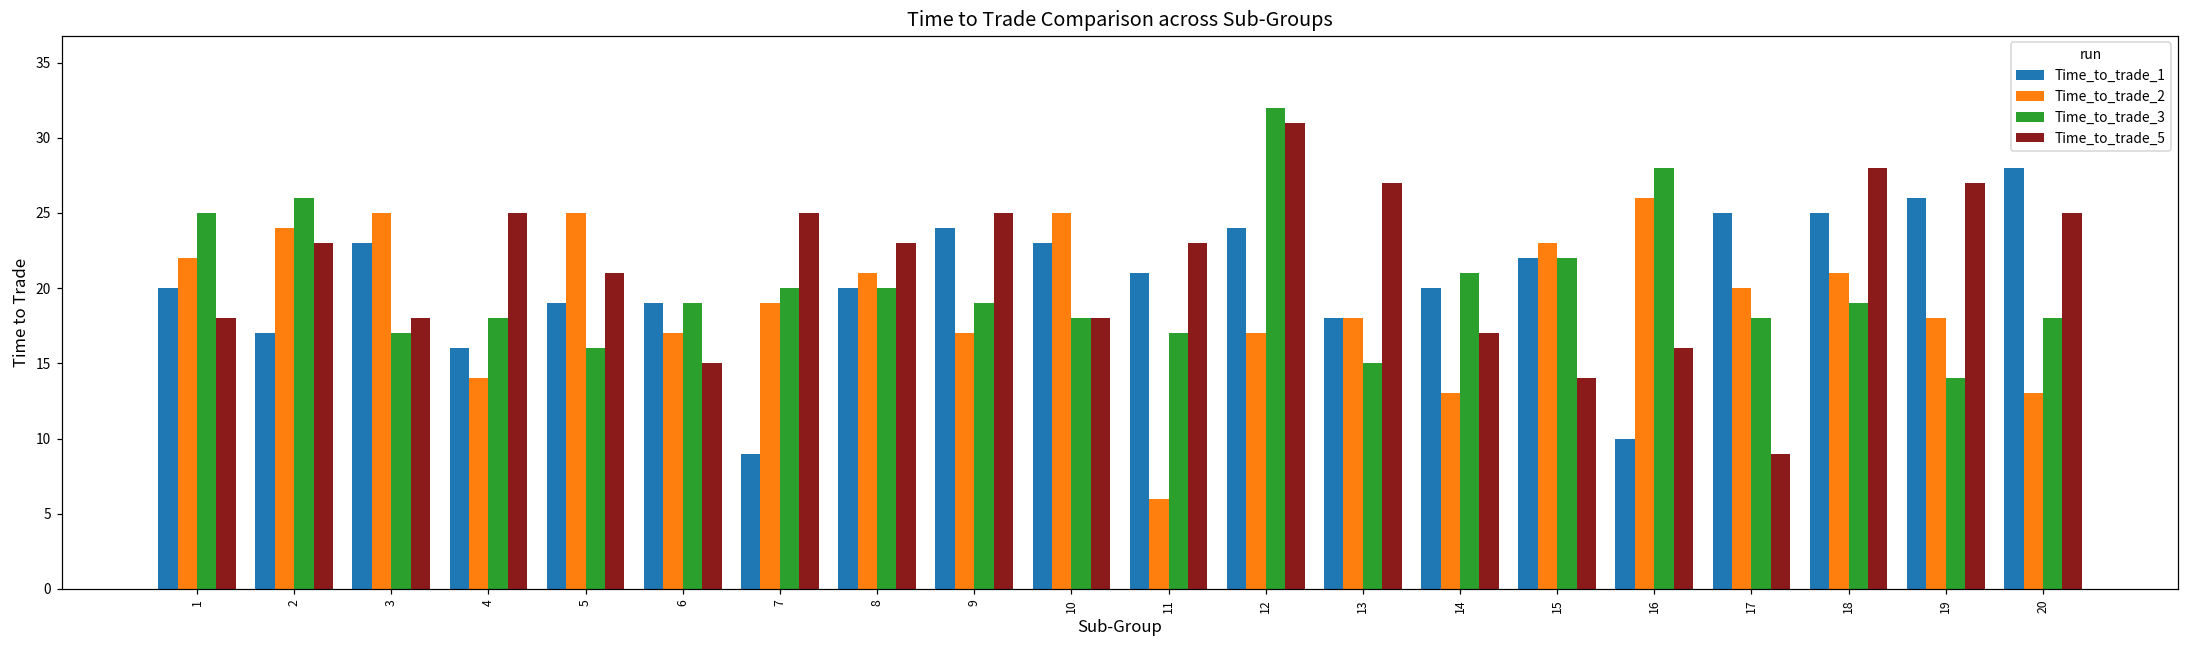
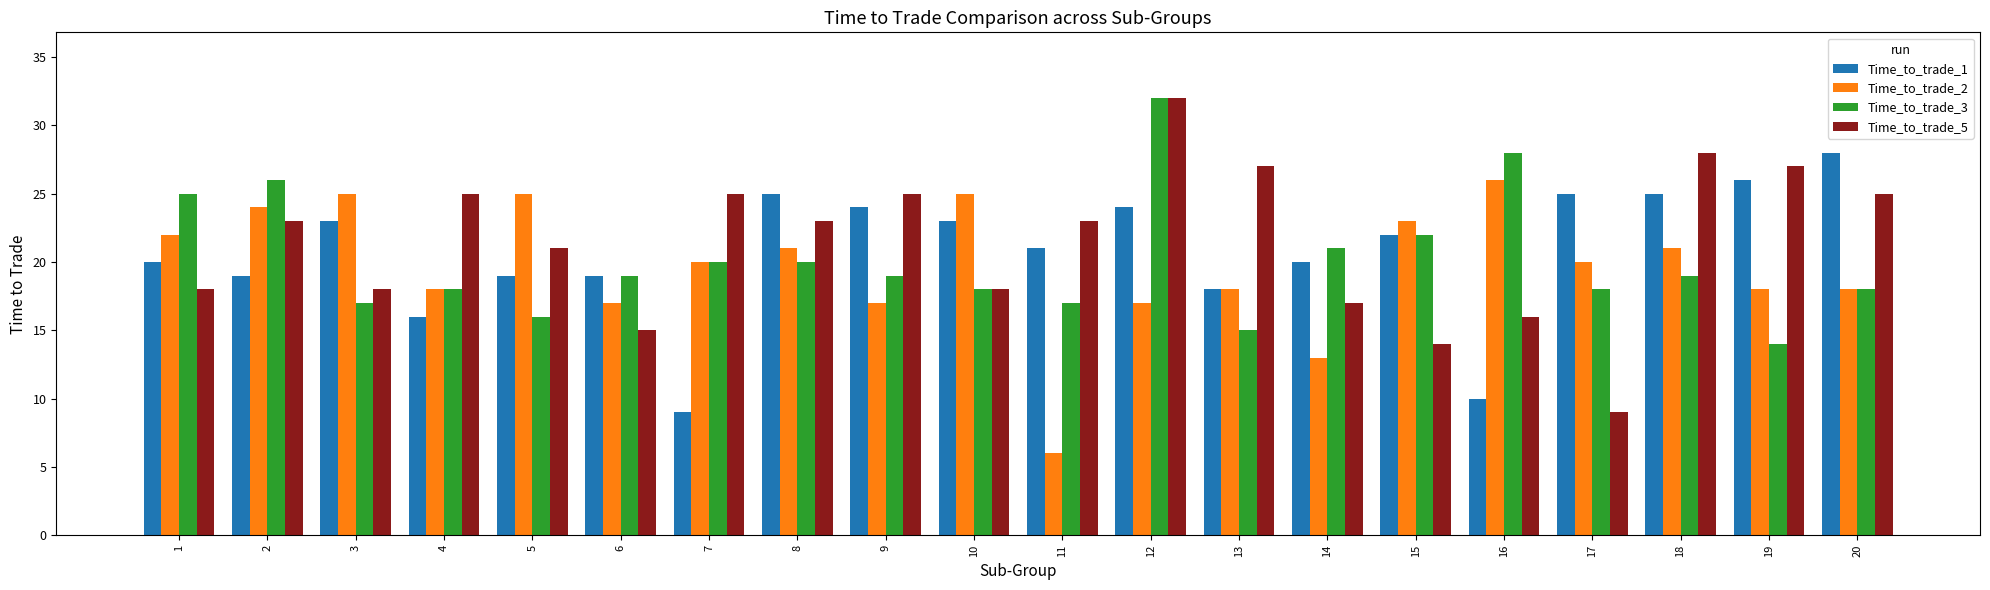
Time_to_trade_1, 2: 17 -> 19
Time_to_trade_2, 4: 14 -> 18
Time_to_trade_2, 7: 19 -> 20
Time_to_trade_1, 8: 20 -> 25
Time_to_trade_5, 12: 31 -> 32
Time_to_trade_2, 20: 13 -> 18
